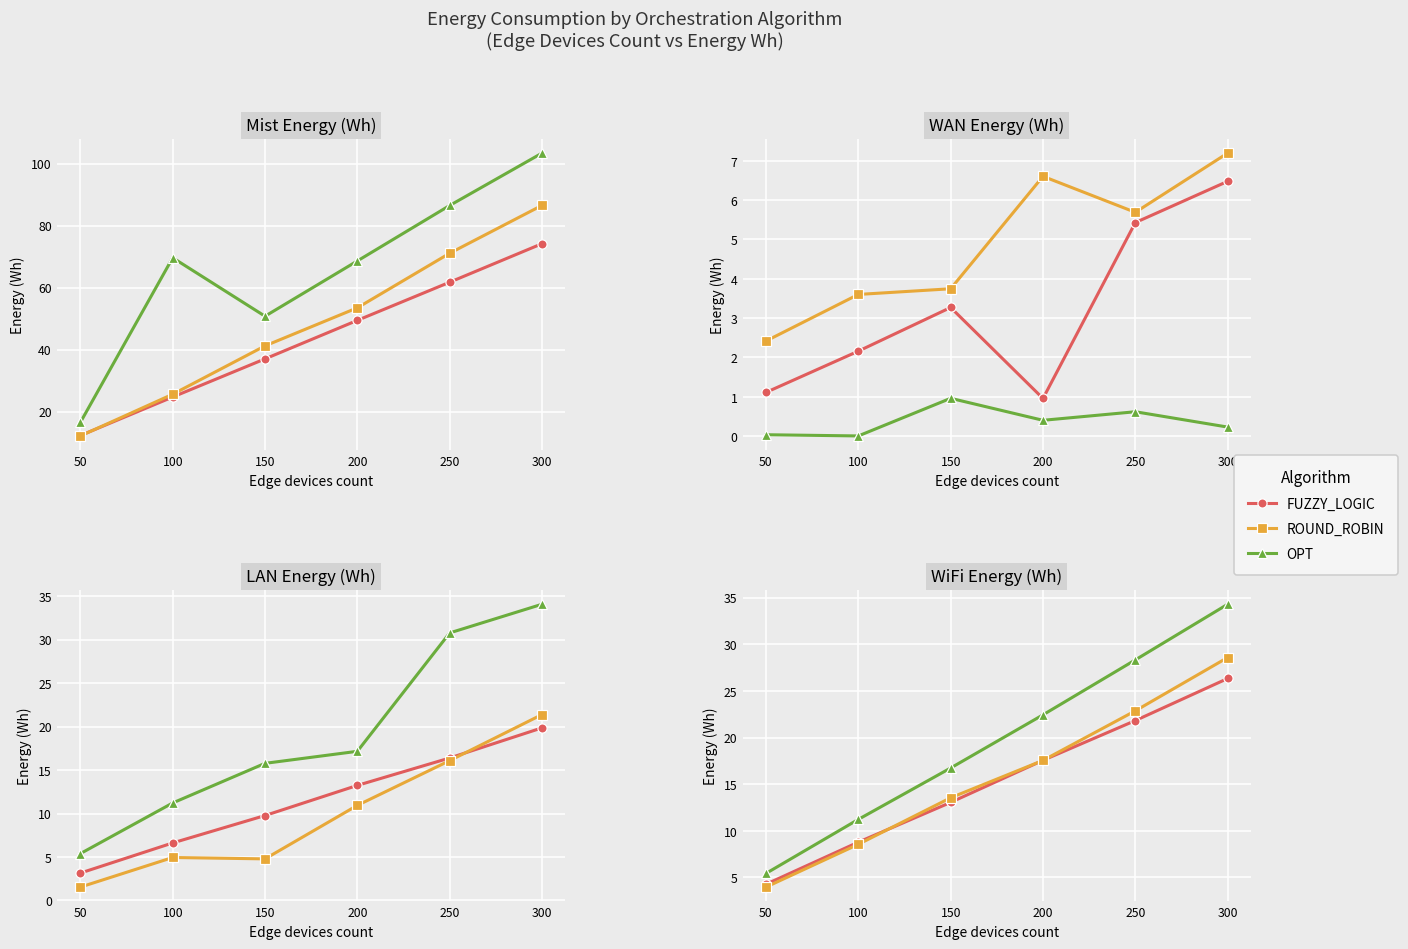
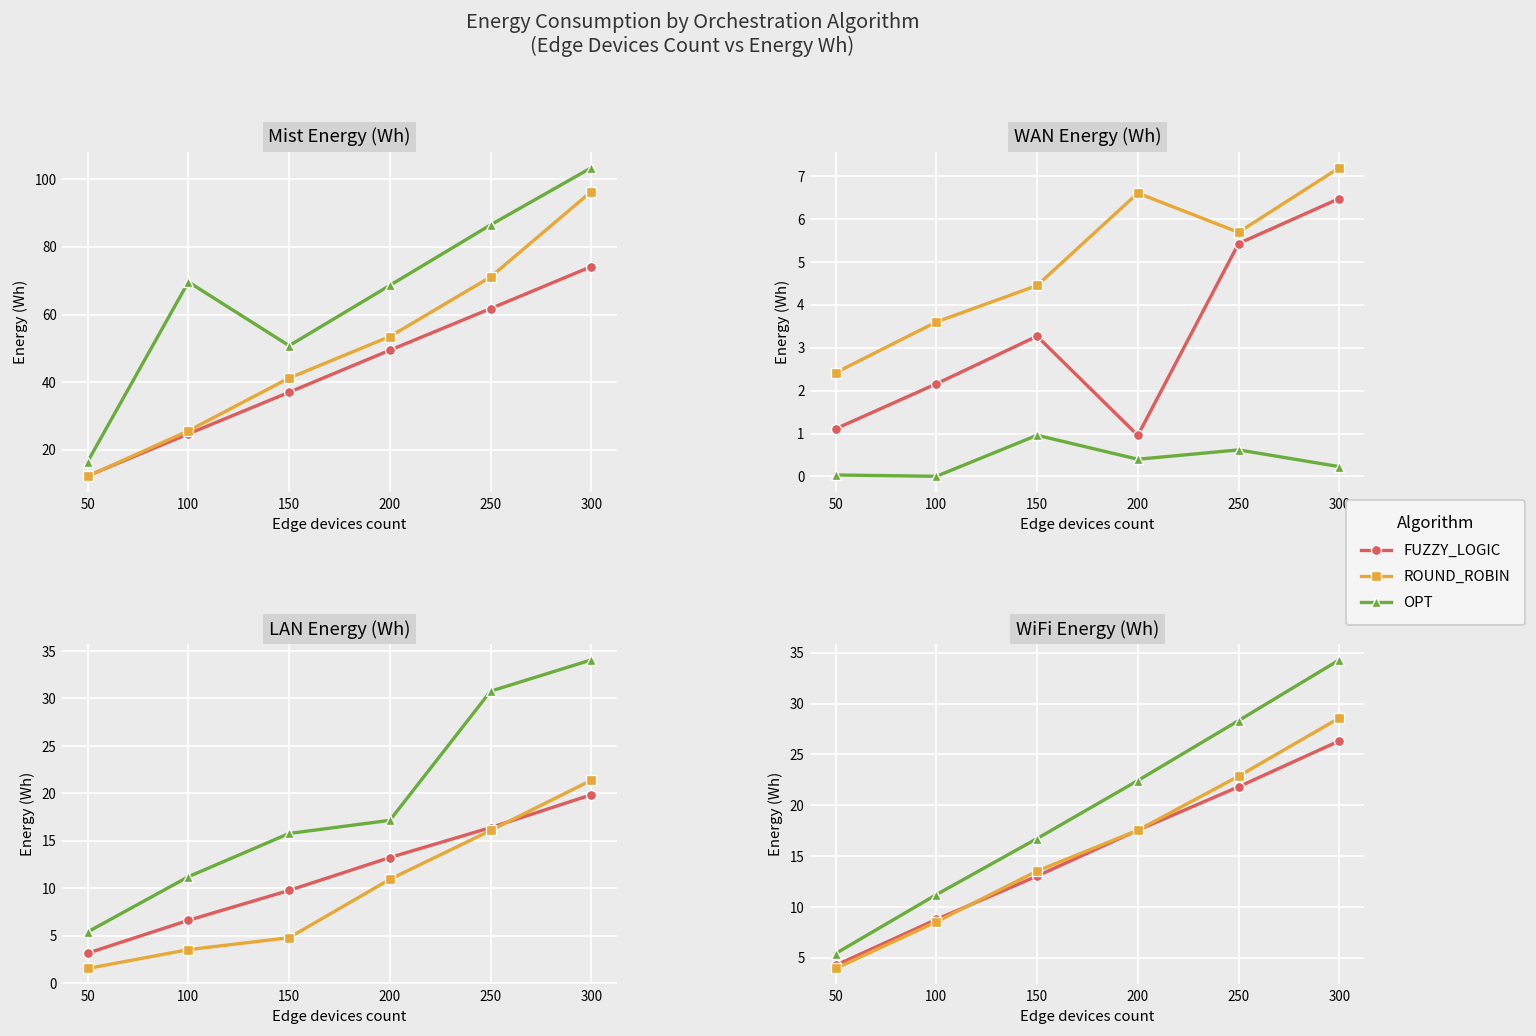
Mist Energy (Wh), ROUND_ROBIN, 300: 87 -> 96
WAN Energy (Wh), ROUND_ROBIN, 150: 3.7 -> 4.5
LAN Energy (Wh), ROUND_ROBIN, 100: 5 -> 4
